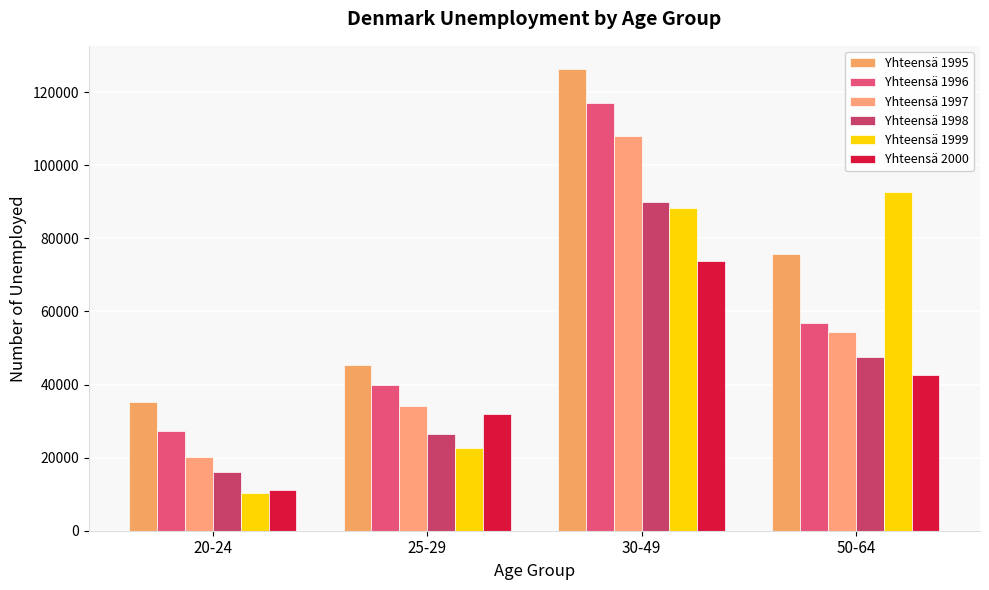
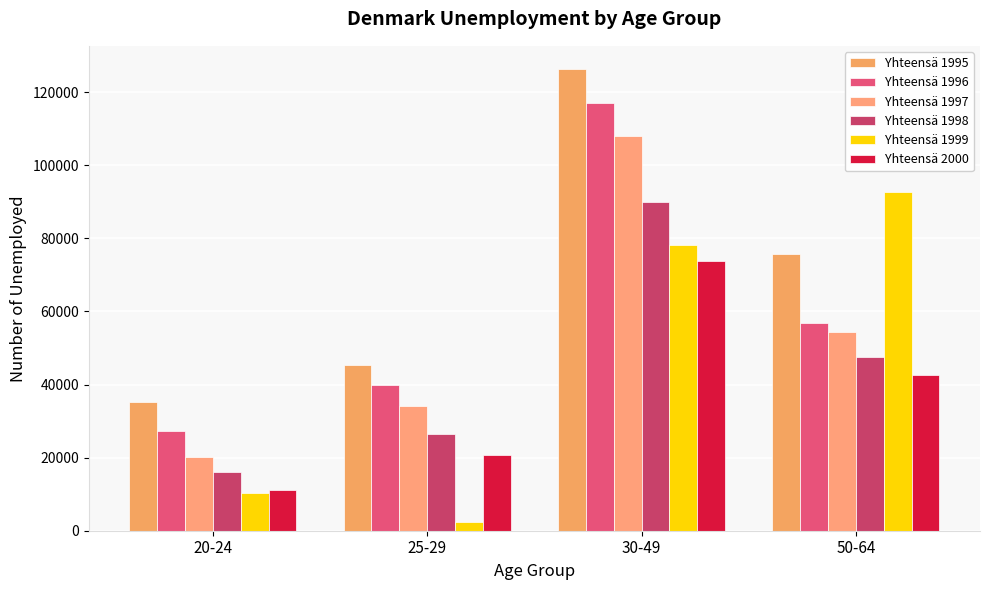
Yhteensä 1999, 25-29: 23000 -> 3000
Yhteensä 2000, 25-29: 32000 -> 21000
Yhteensä 1999, 30-49: 88000 -> 78000
